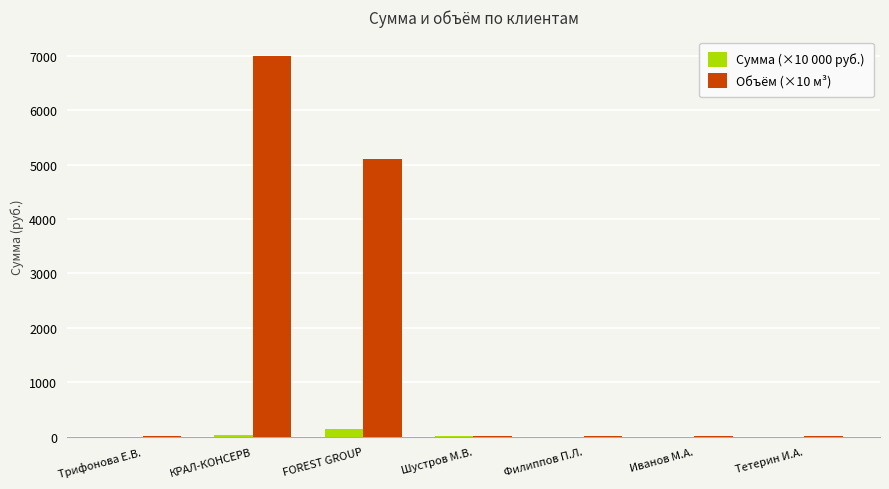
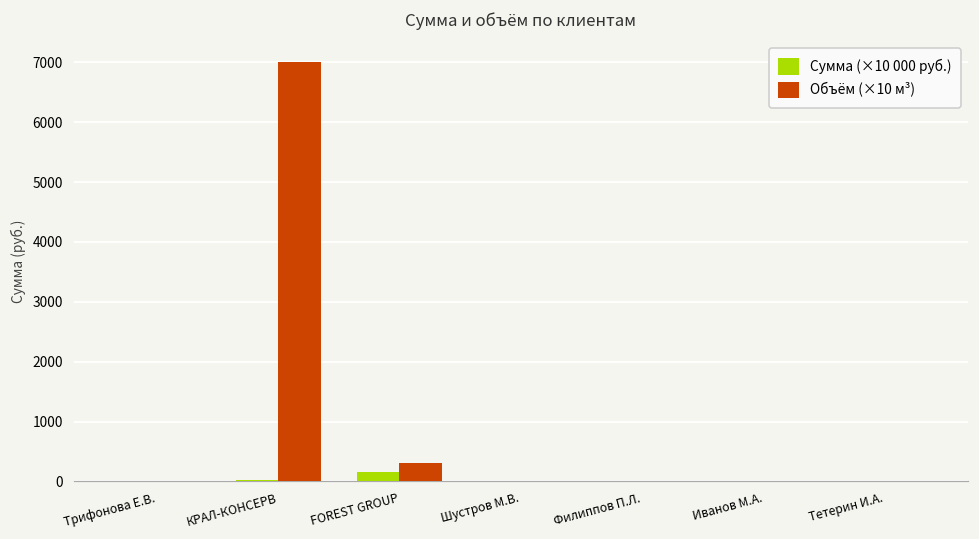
Объём (×10 м³), FOREST GROUP: 5100 -> 300
